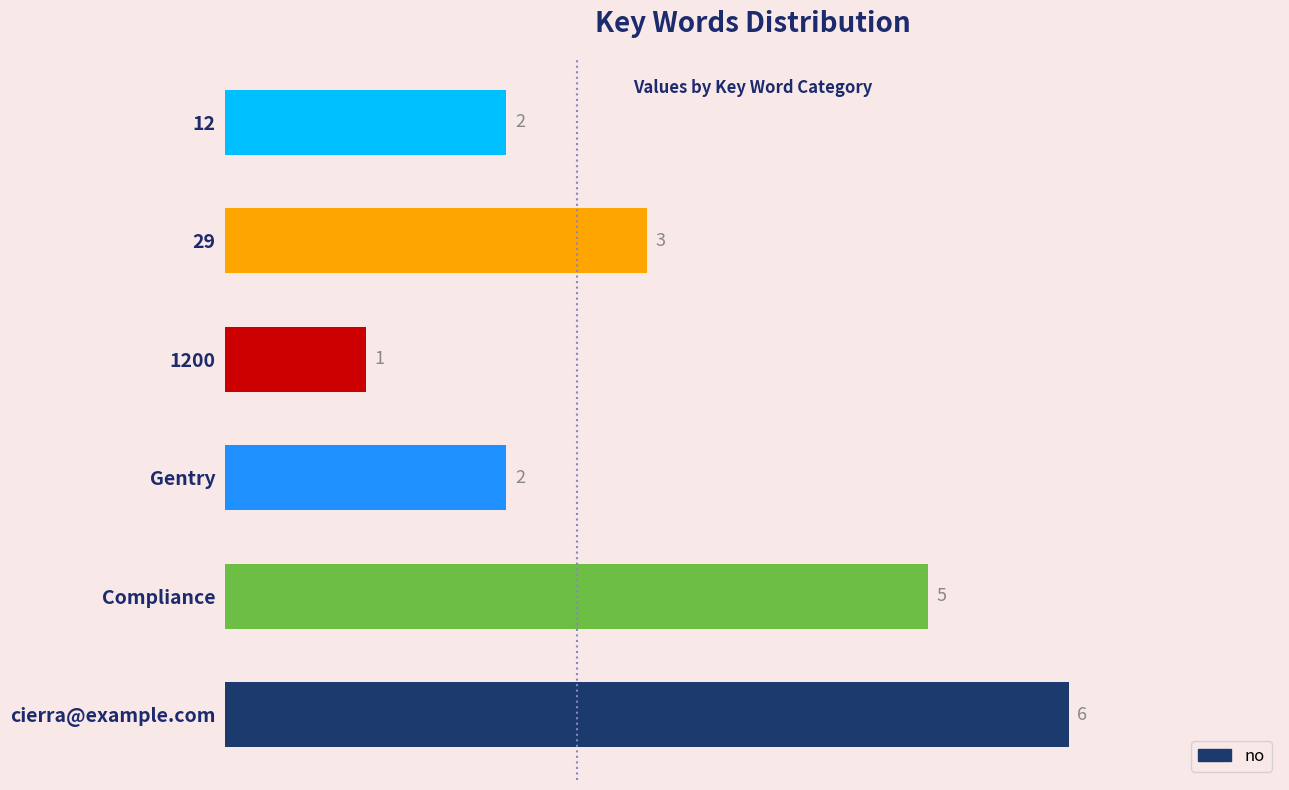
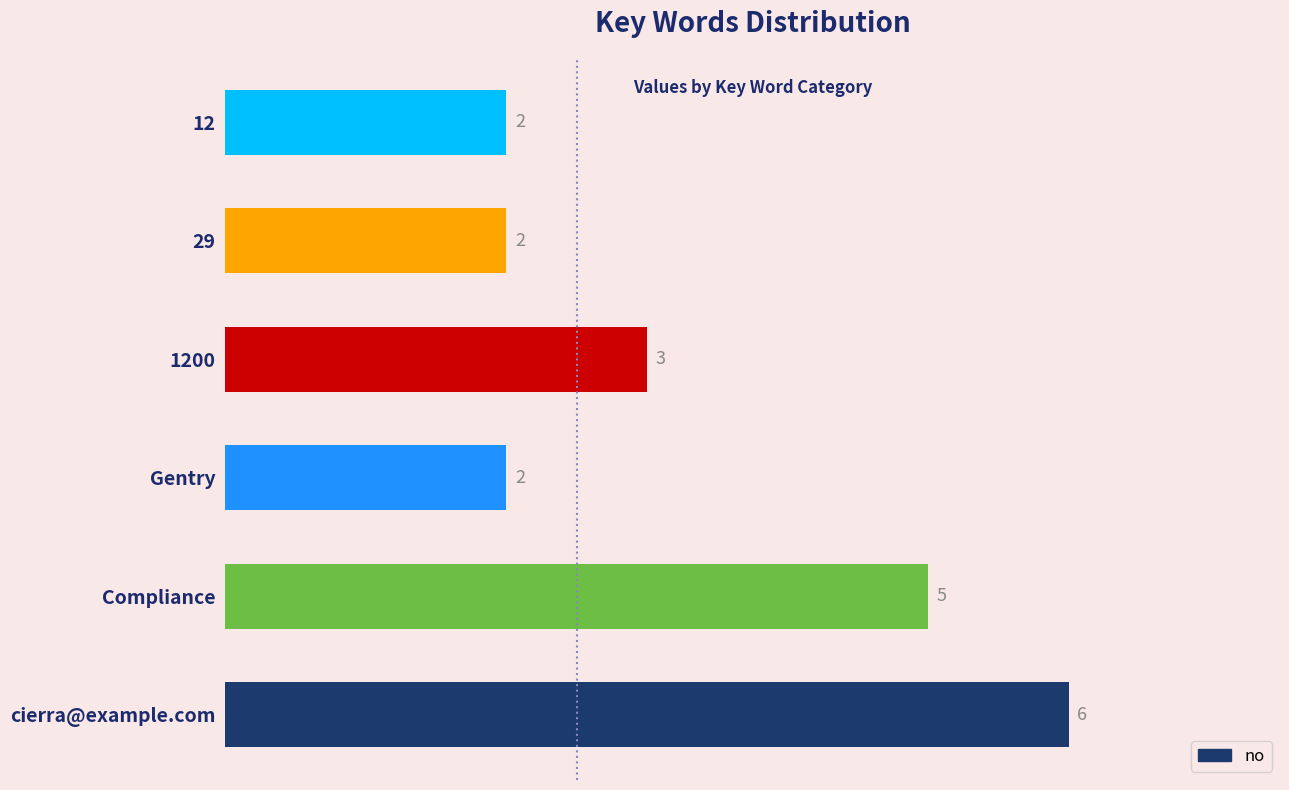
29: 3 -> 2
1200: 1 -> 3
